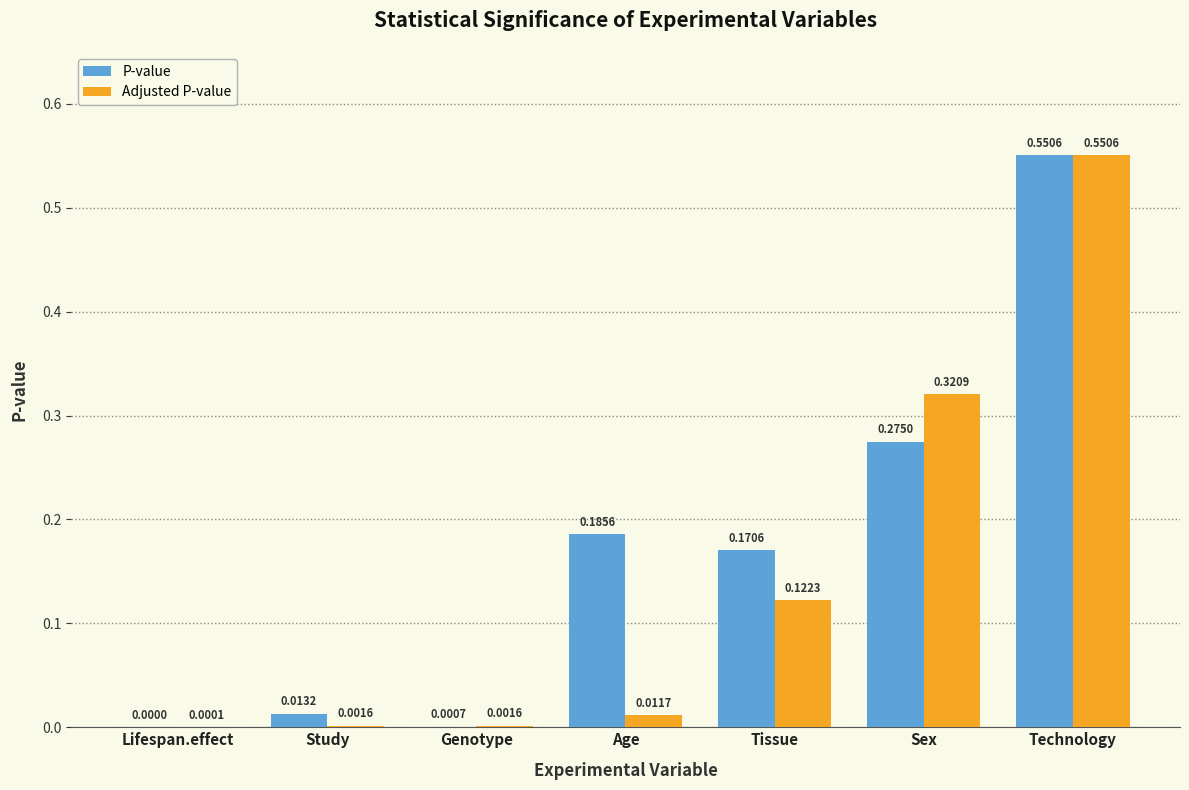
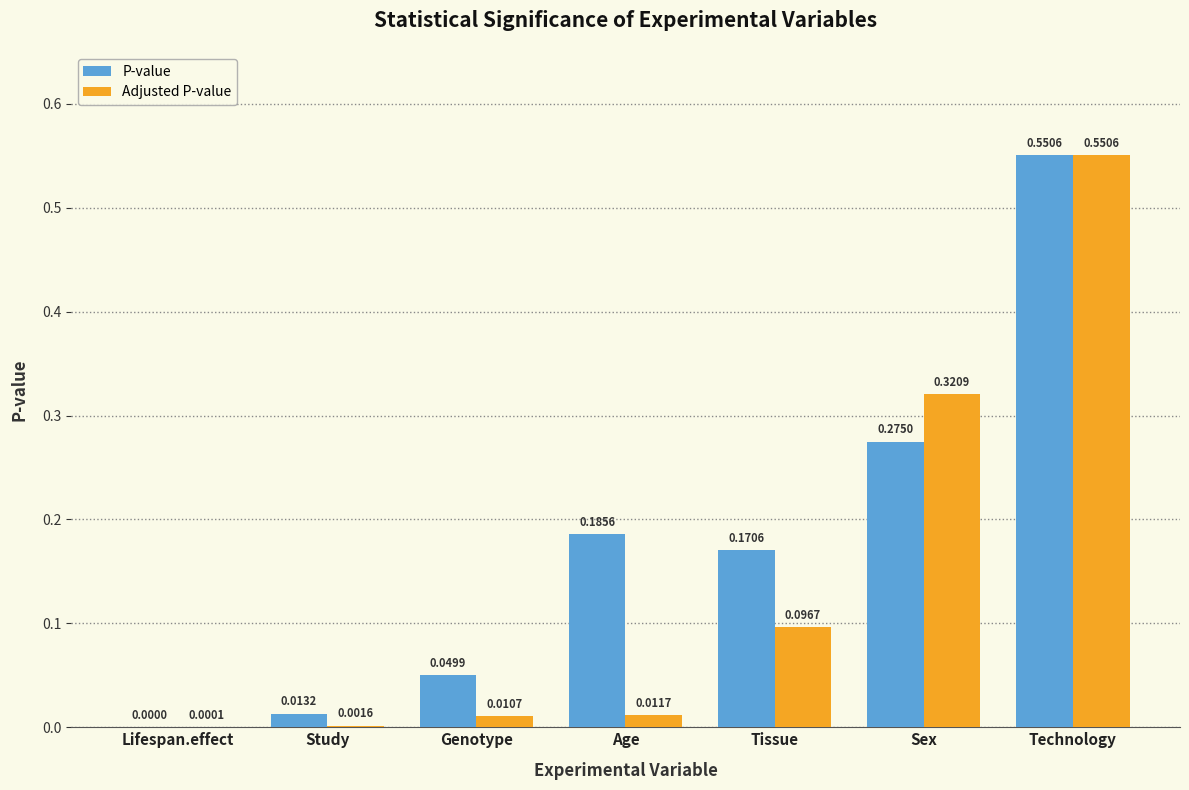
P-value, Genotype: 0.0007 -> 0.0499
Adjusted P-value, Genotype: 0.0016 -> 0.0107
Adjusted P-value, Tissue: 0.1223 -> 0.0967
